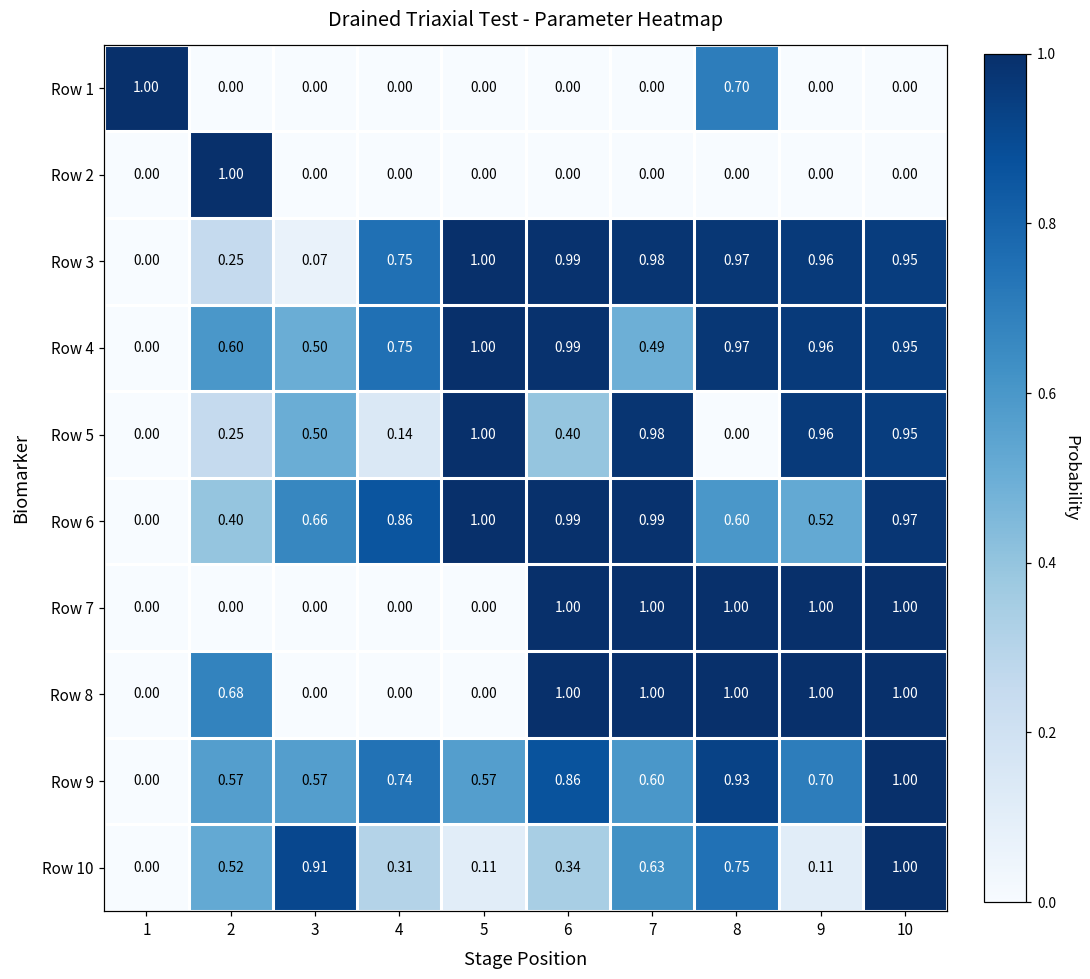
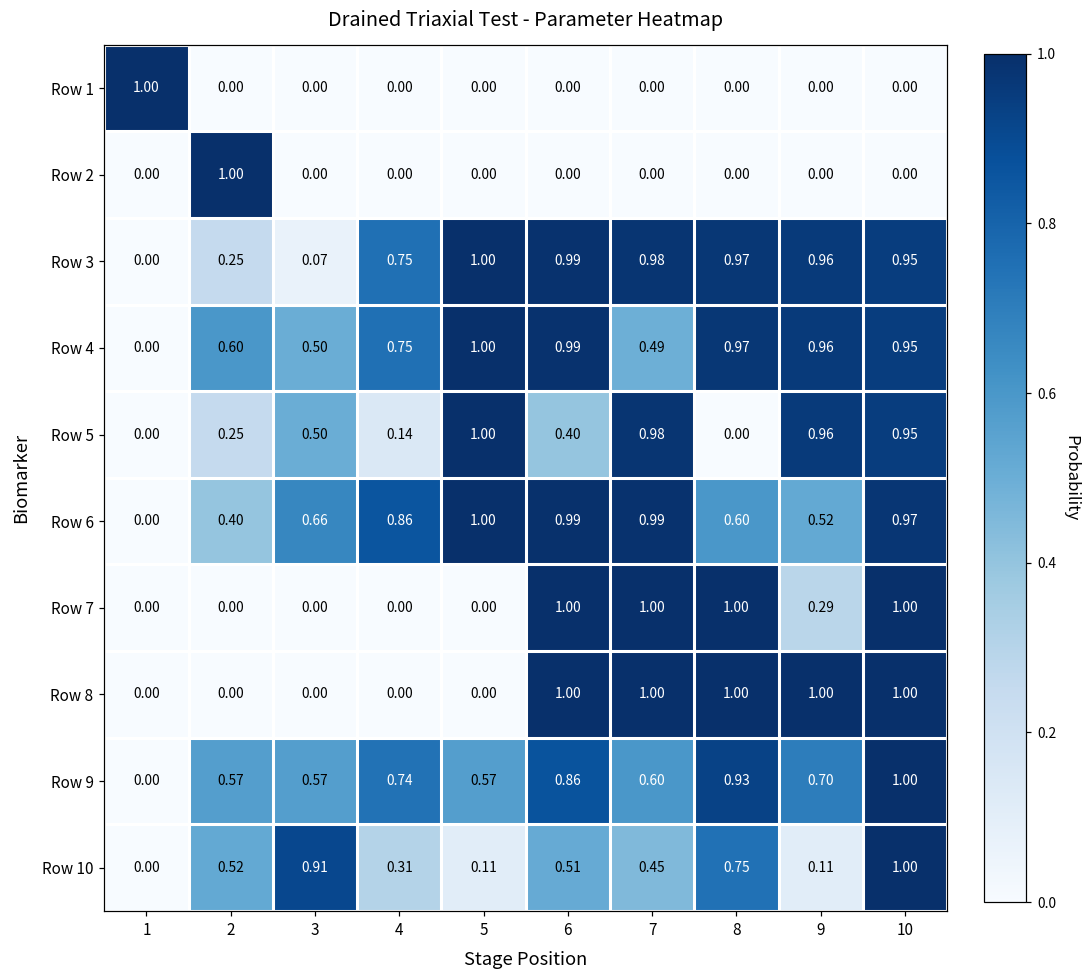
Row 1, 8: 0.70 -> 0.00
Row 7, 9: 1.00 -> 0.29
Row 8, 2: 0.68 -> 0.00
Row 10, 6: 0.34 -> 0.51
Row 10, 7: 0.63 -> 0.45
